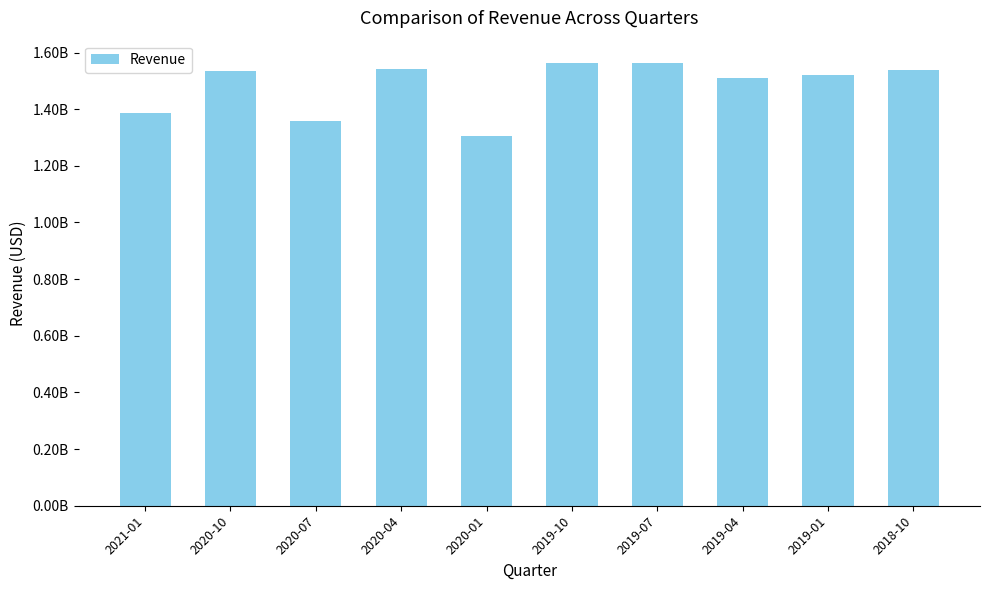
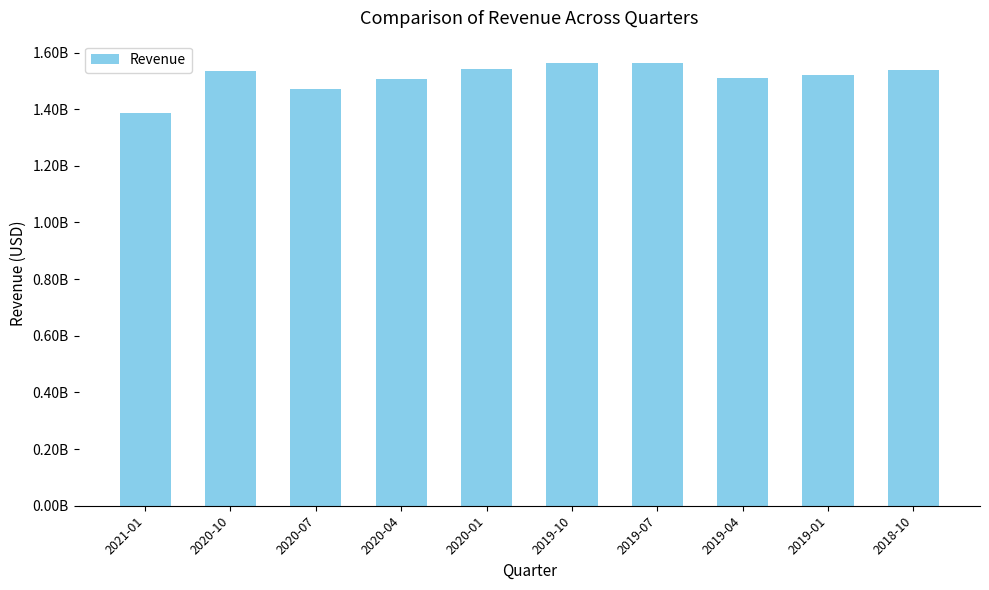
2020-07: 1360000000 -> 1470000000
2020-04: 1540000000 -> 1510000000
2020-01: 1300000000 -> 1540000000
